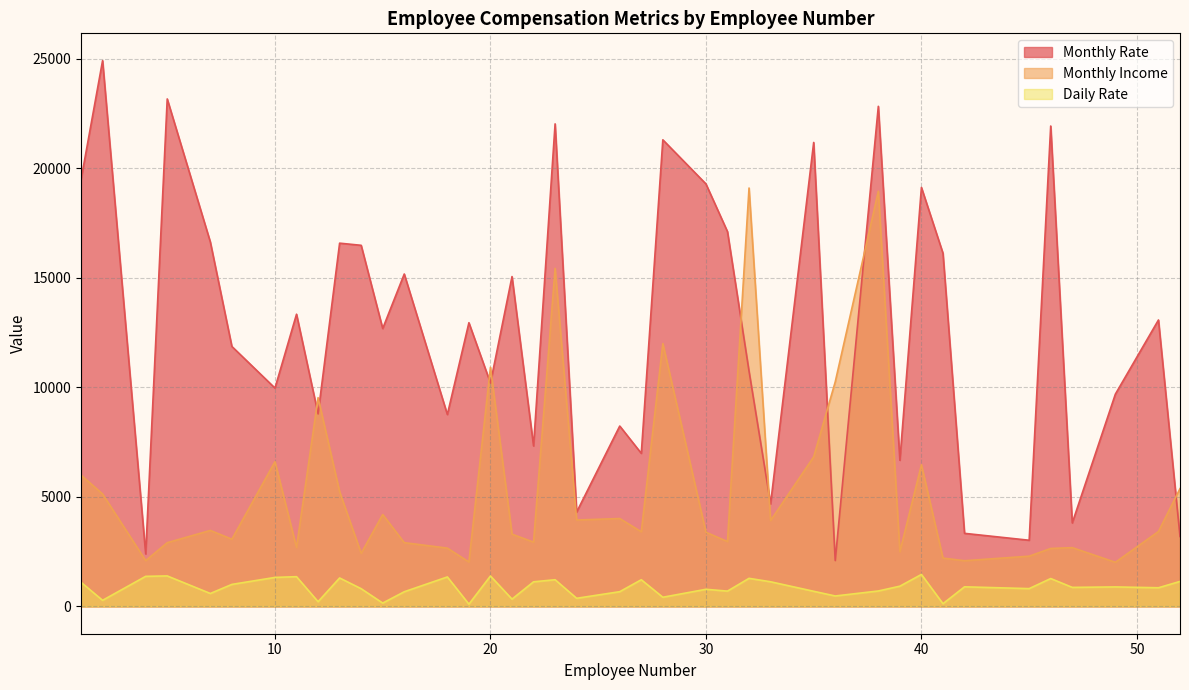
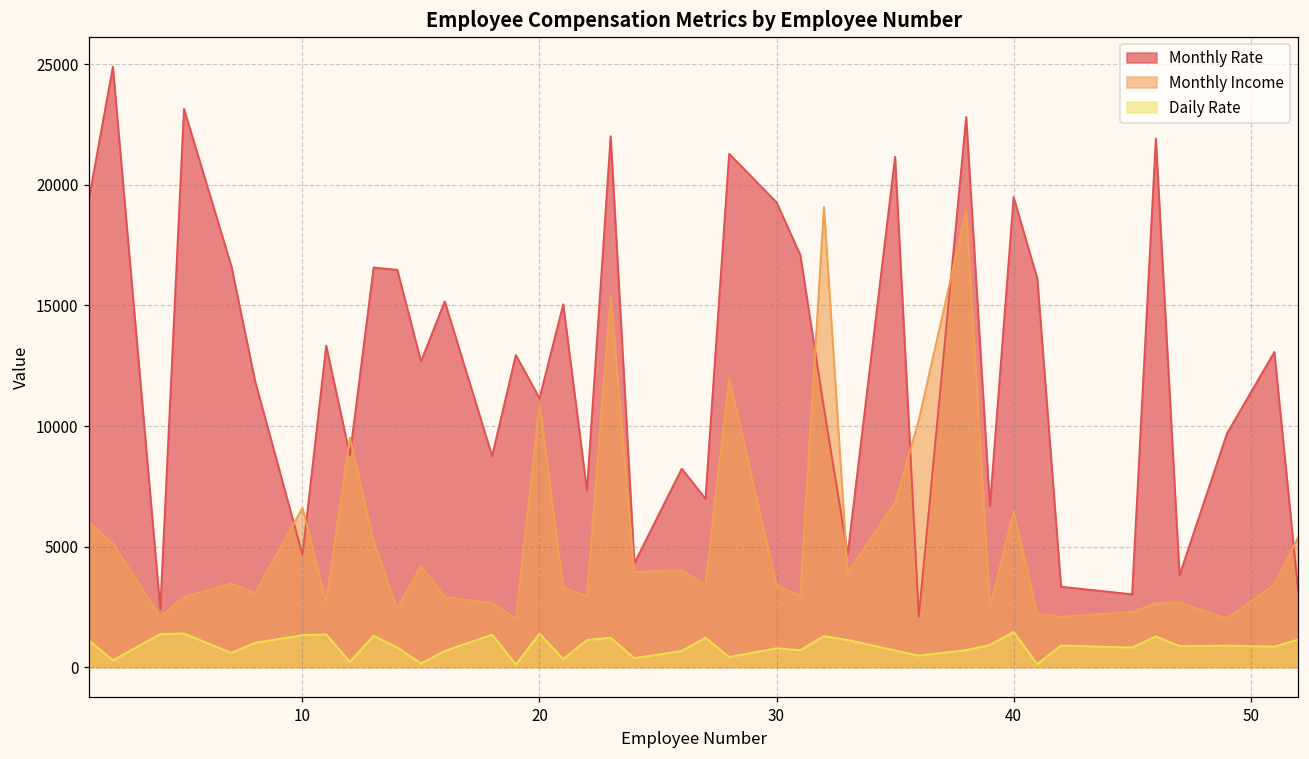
Monthly Rate, 10: 10000 -> 4700
Monthly Rate, 20: 10200 -> 11200
Monthly Rate, 40: 19100 -> 19500
